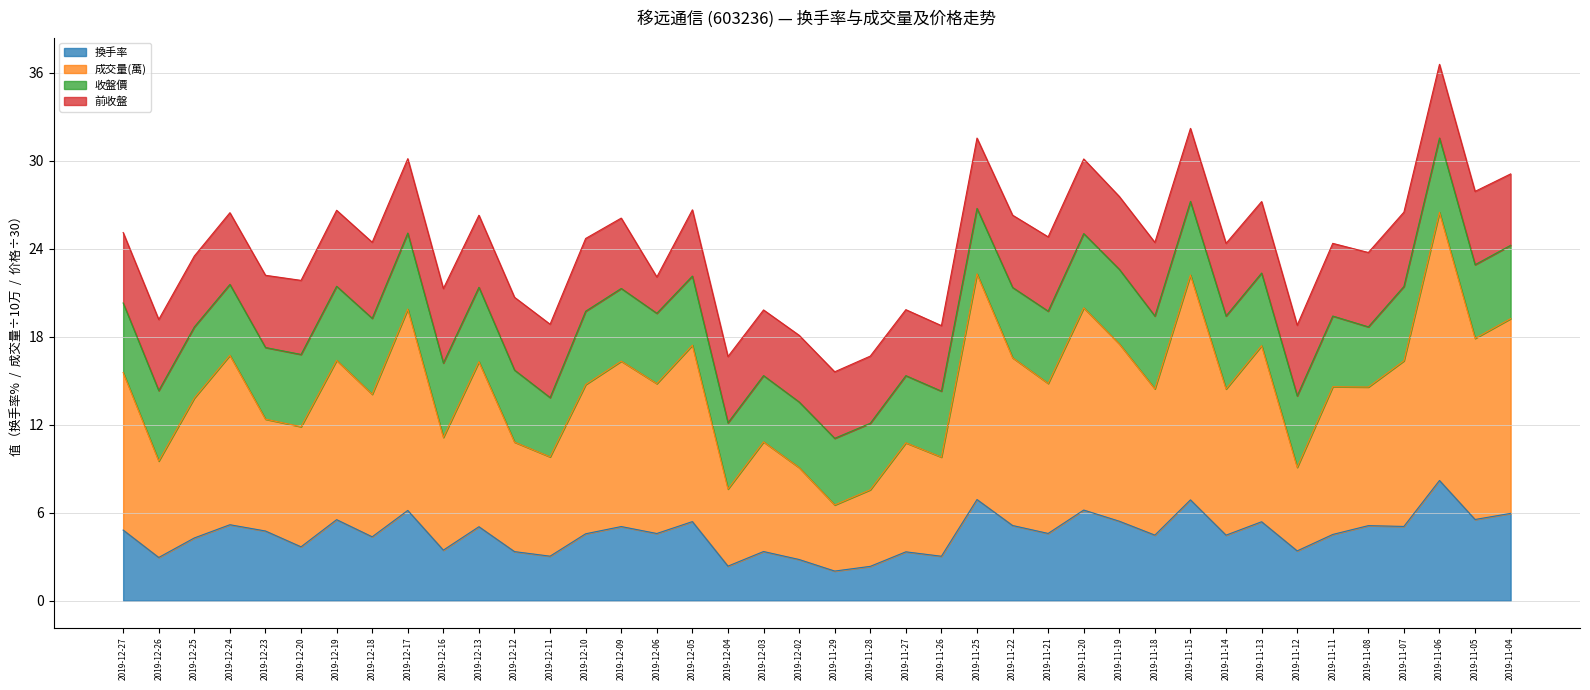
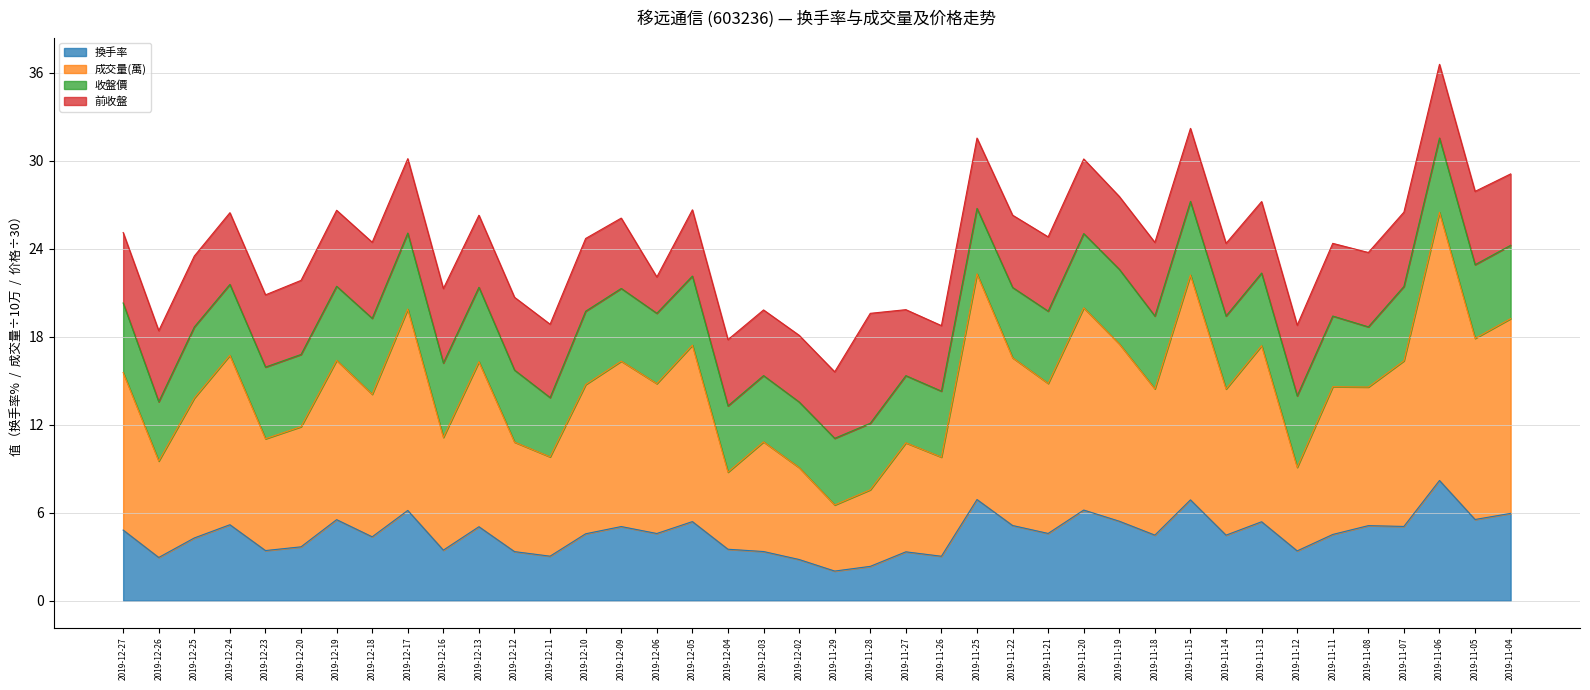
收盤價, 2019-12-26: 4.8 -> 4.0
換手率, 2019-12-23: 4.8 -> 3.4
換手率, 2019-12-04: 2.4 -> 3.5
前收盤, 2019-11-28: 4.6 -> 7.5
